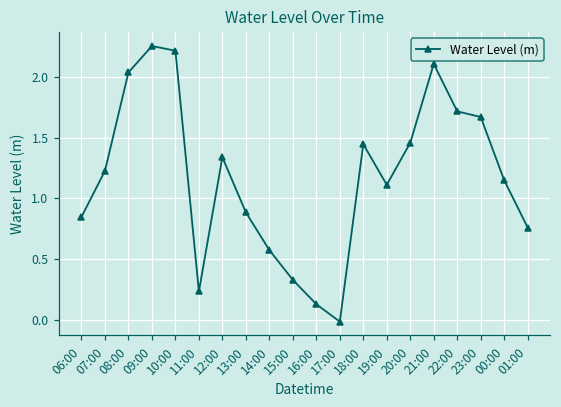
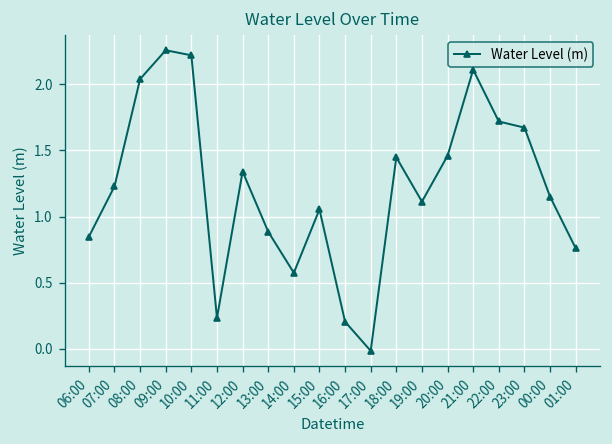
15:00: 0.33 -> 1.05
16:00: 0.13 -> 0.20
